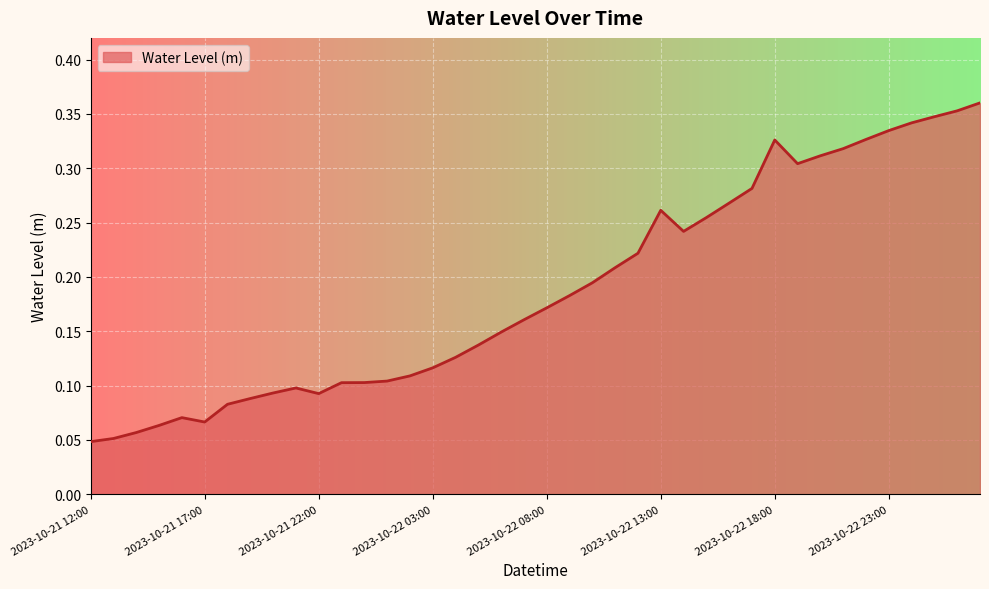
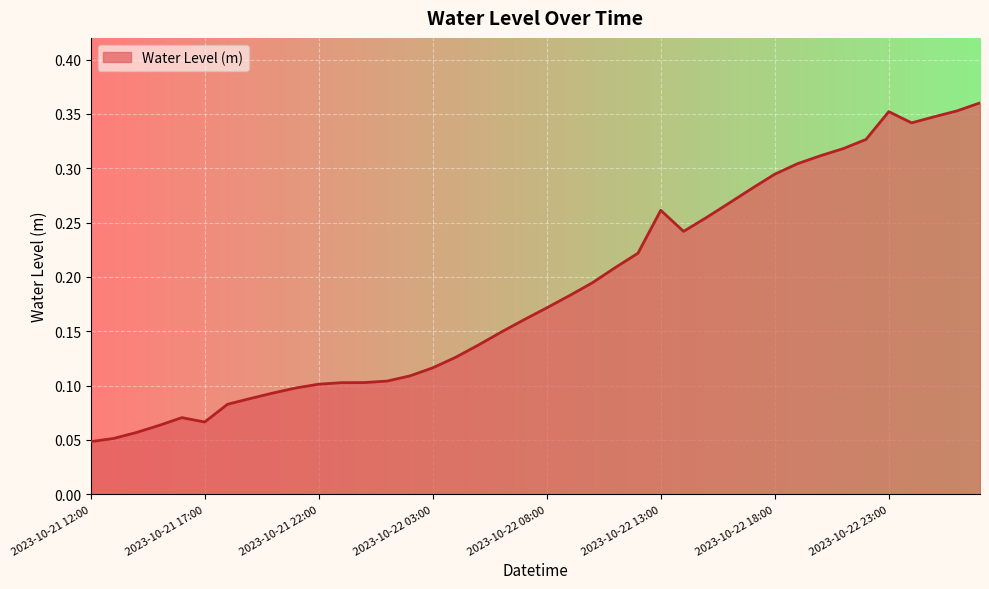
2023-10-21 22:00: 0.093 -> 0.101
2023-10-22 18:00: 0.326 -> 0.295
2023-10-22 23:00: 0.335 -> 0.352
